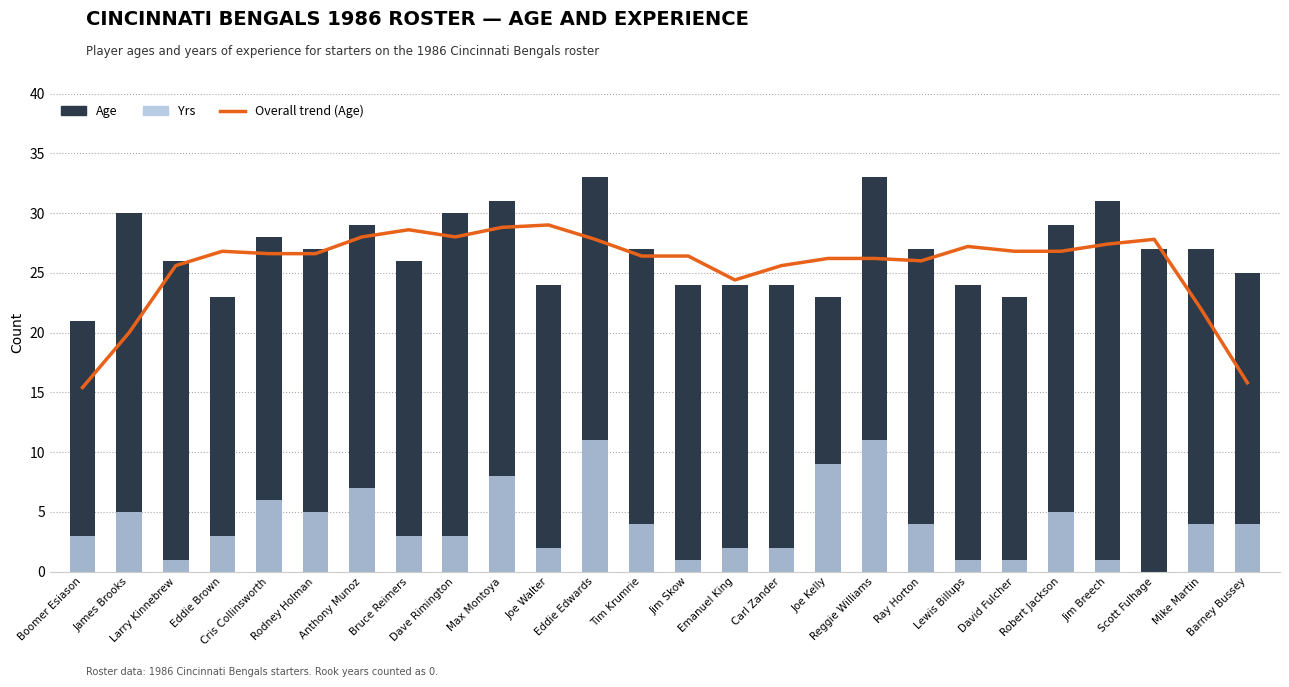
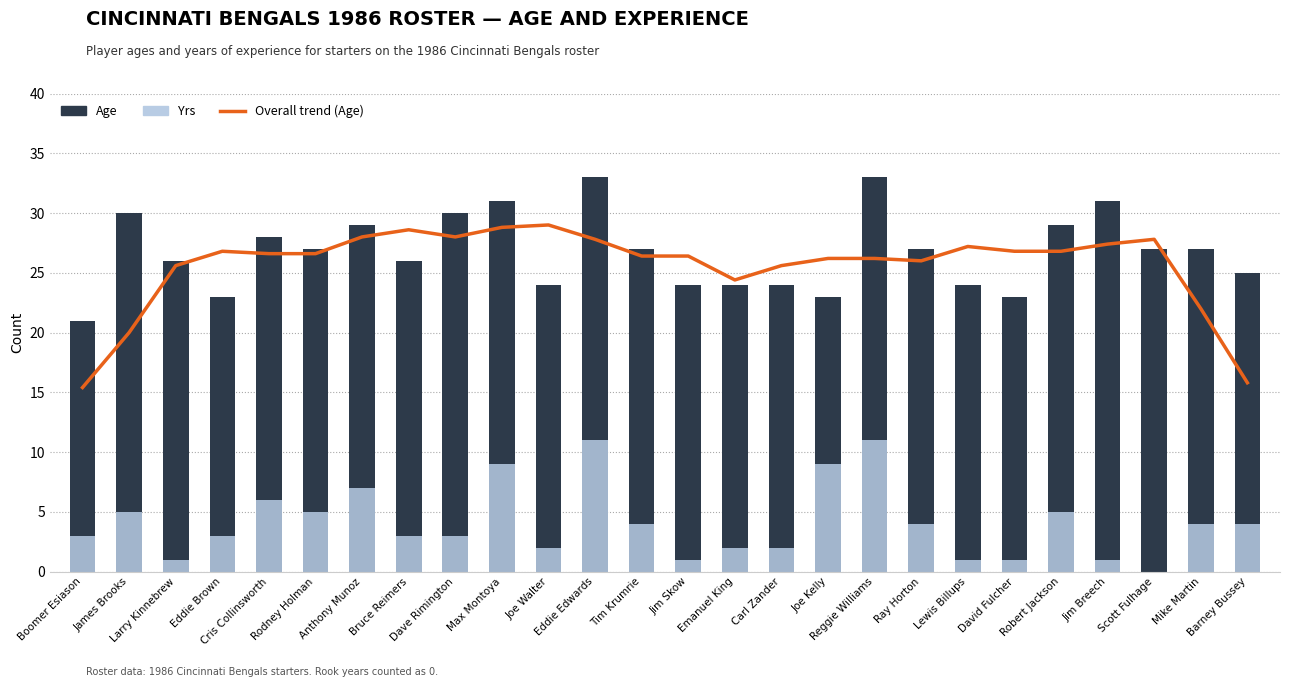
Yrs, Max Montoya: 8 -> 9
